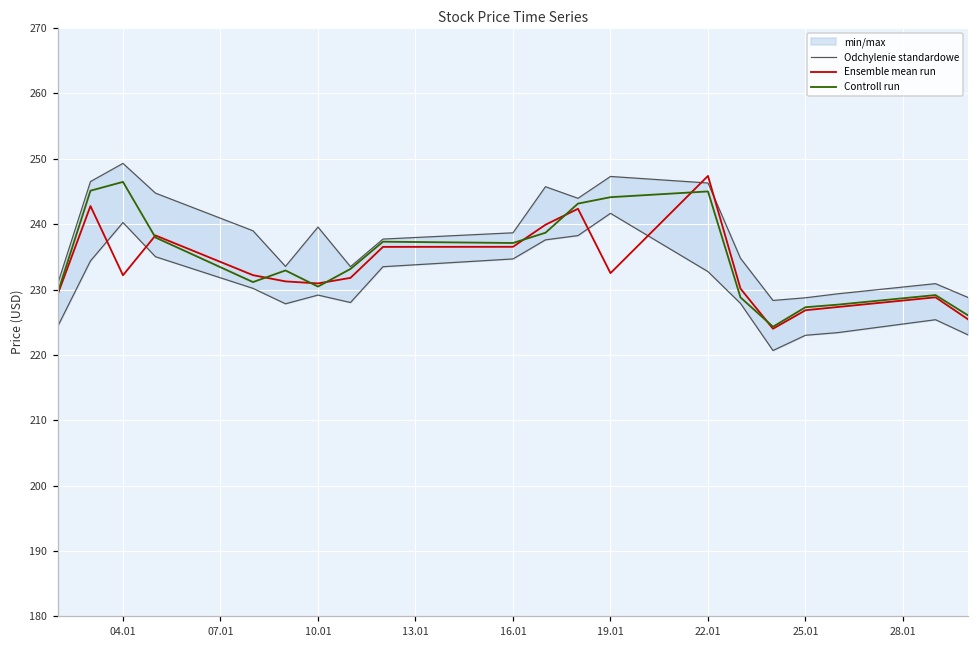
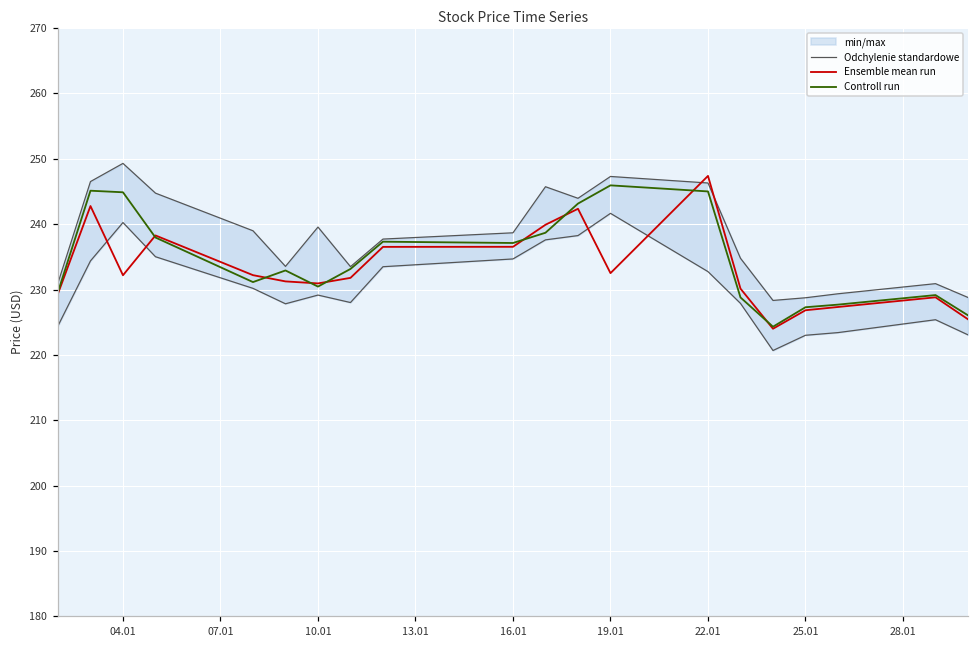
Controll run, 04.01: 246 -> 245
Controll run, 19.01: 244 -> 246
